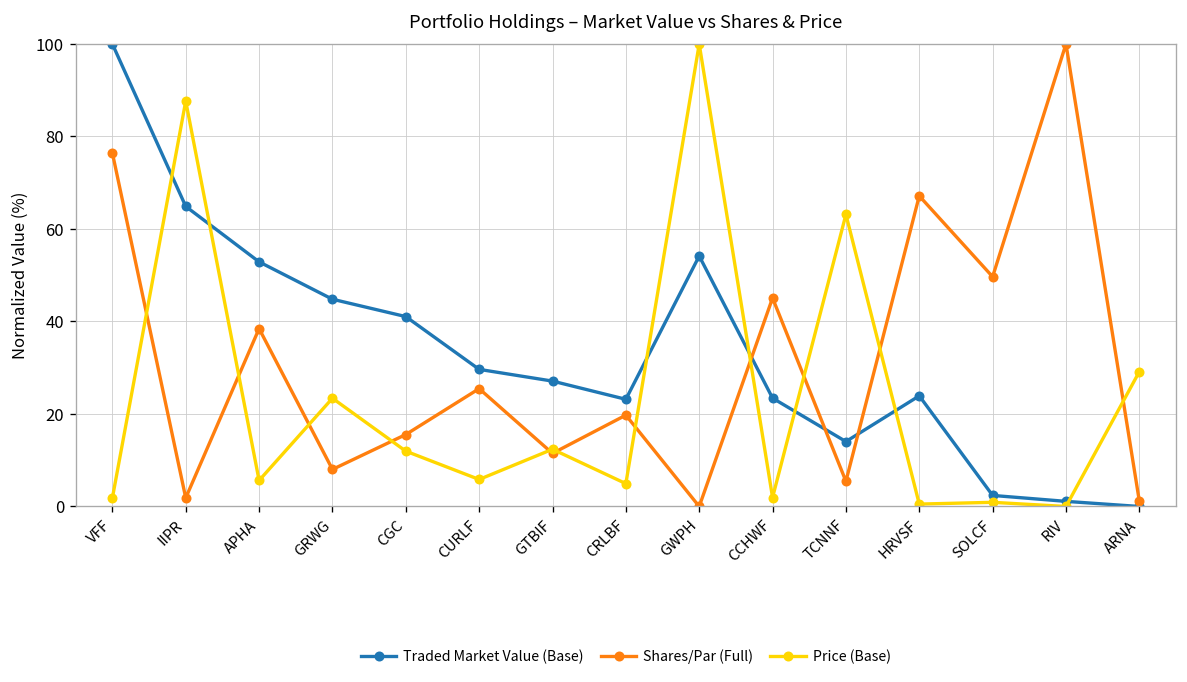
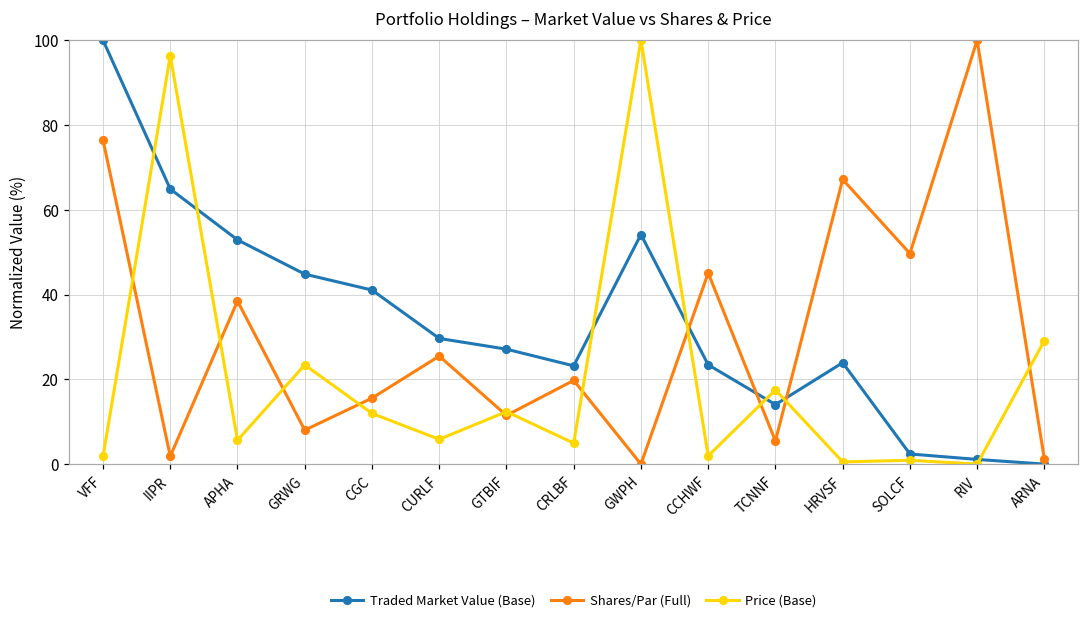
Price (Base), IIPR: 88 -> 96
Price (Base), TCNNF: 63 -> 18
